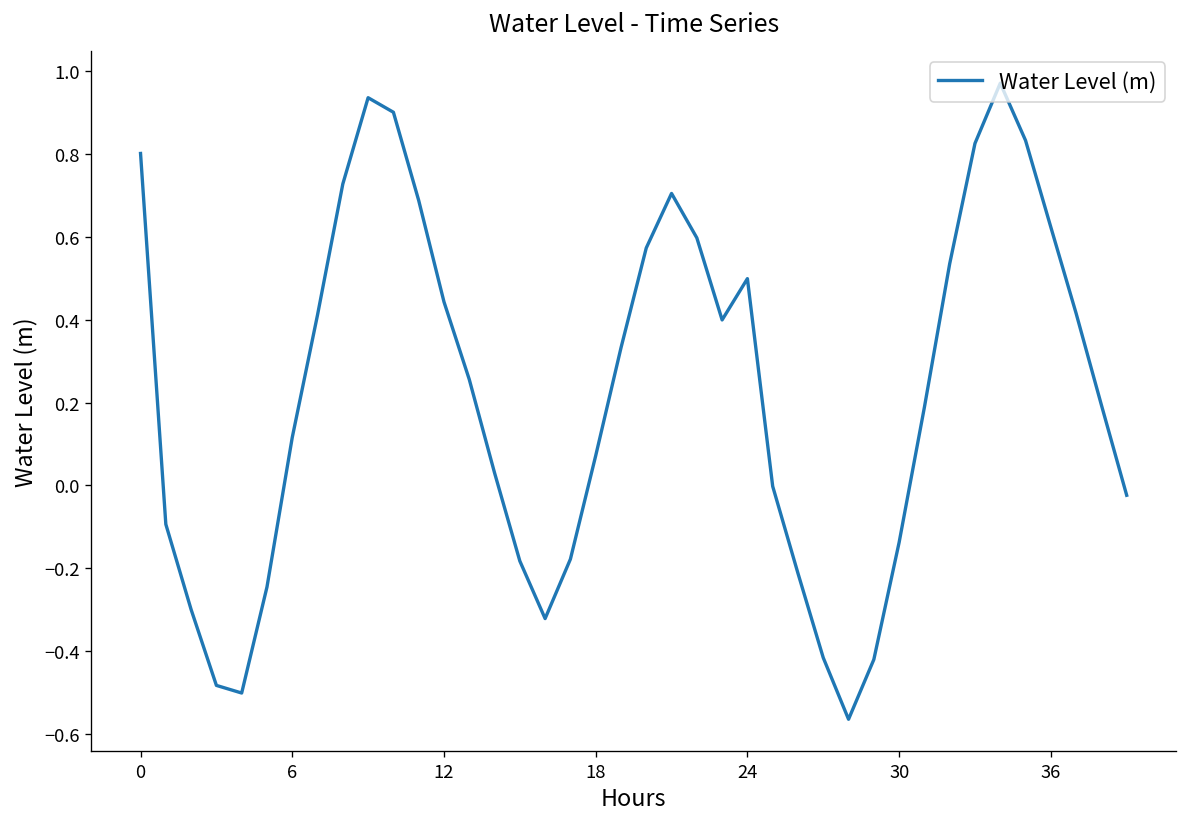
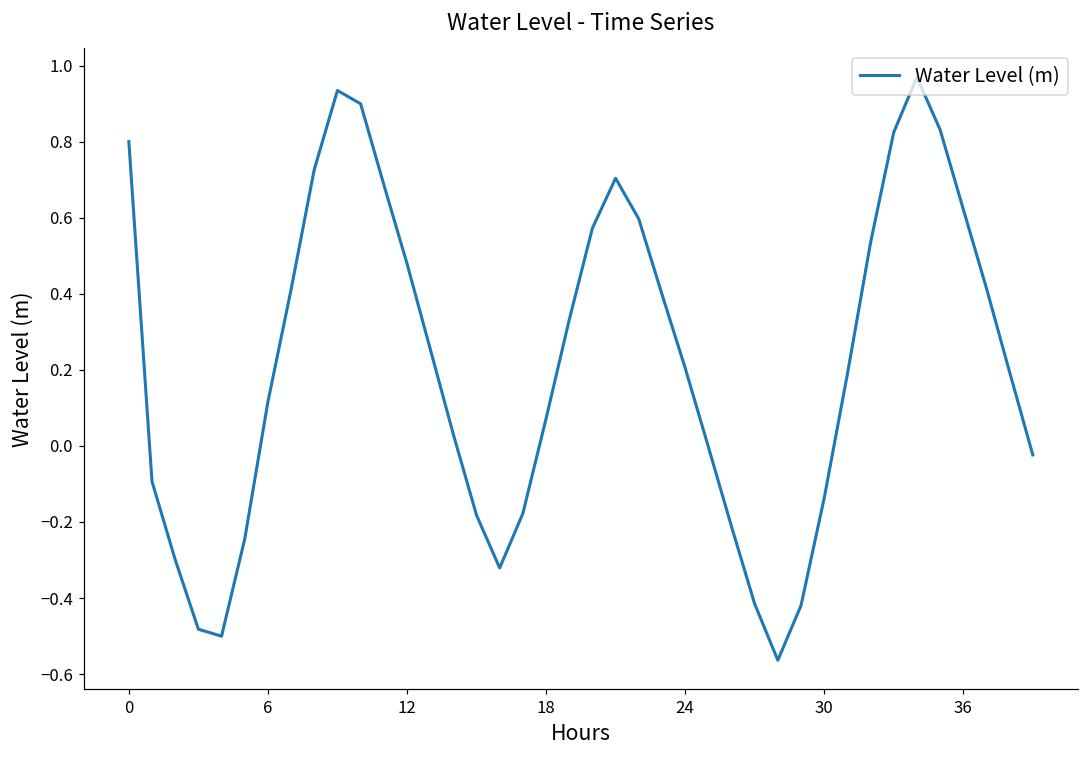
12: 0.44 -> 0.48
24: 0.50 -> 0.21
